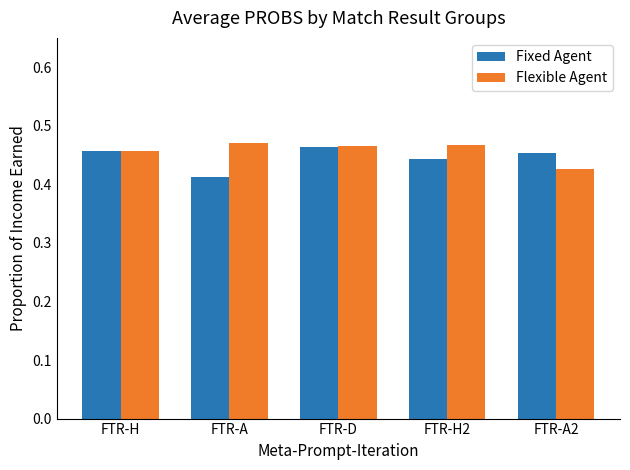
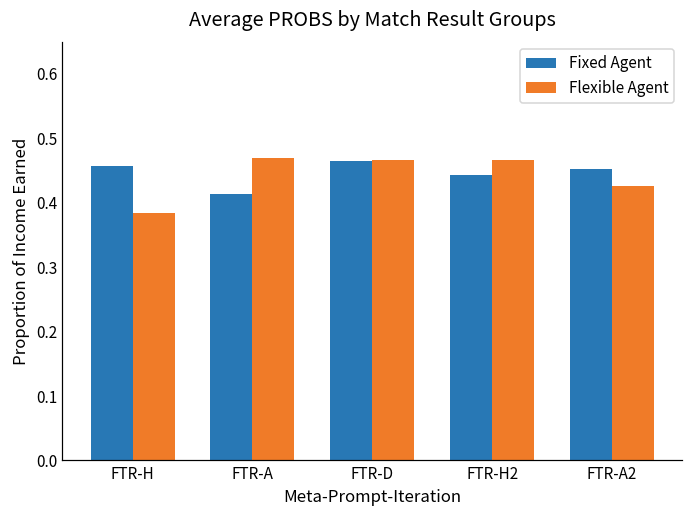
Flexible Agent, FTR-H: 0.46 -> 0.38
